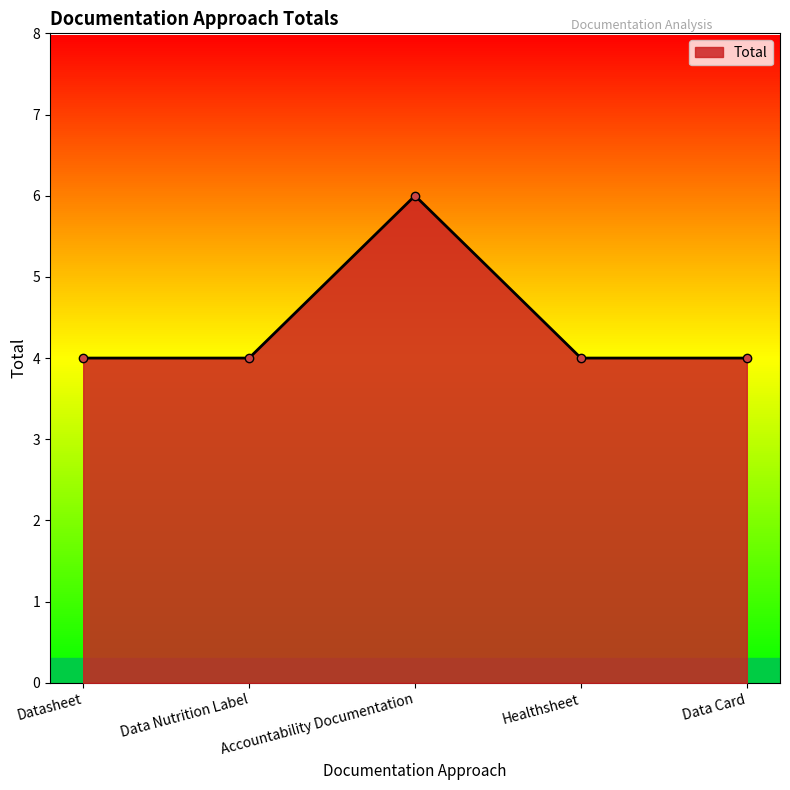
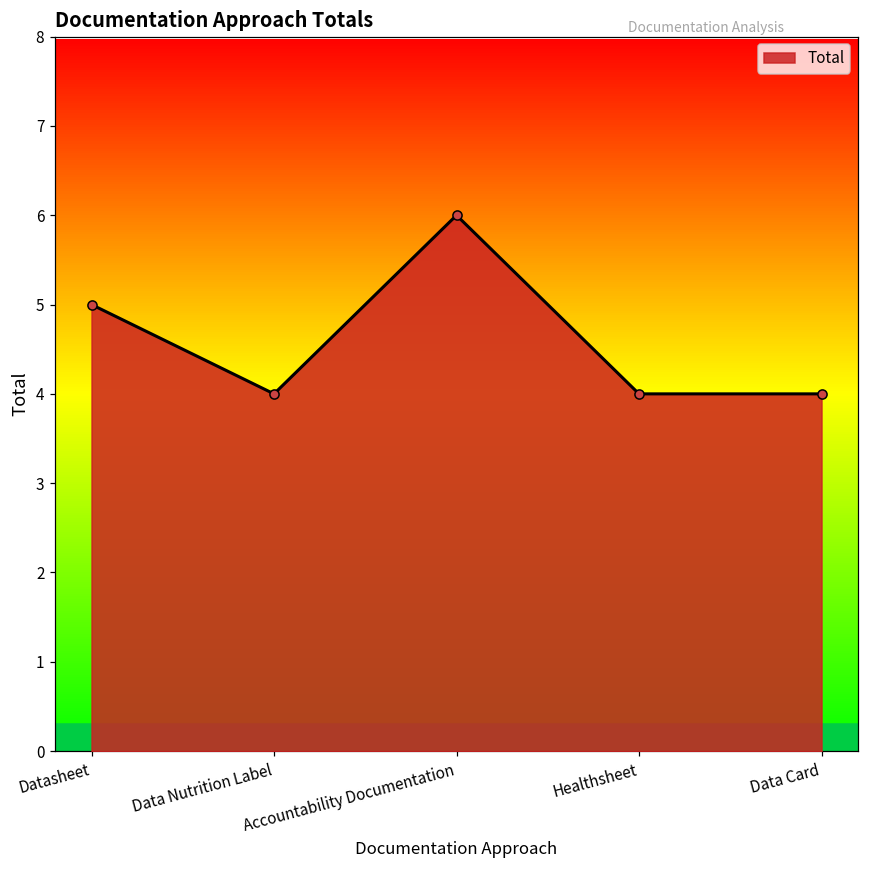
Datasheet: 4 -> 5
